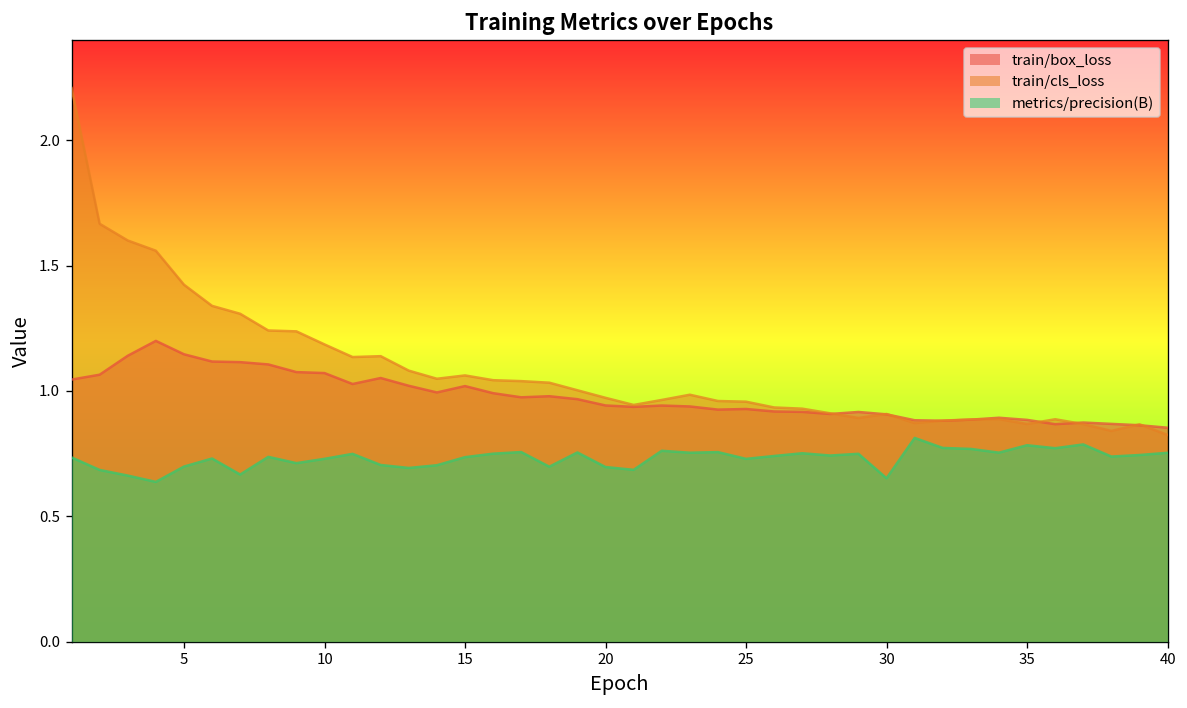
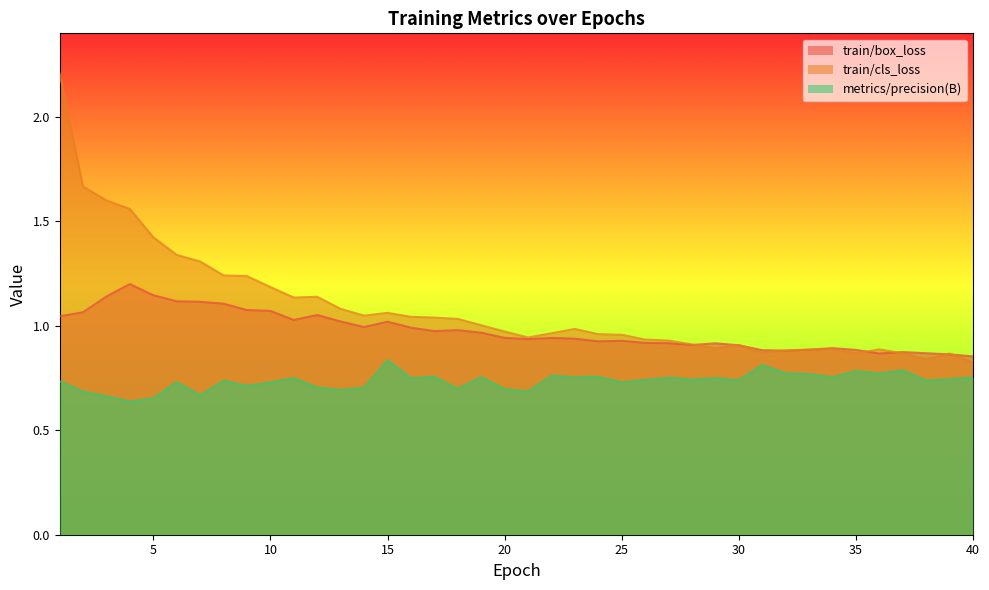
metrics/precision(B), 5: 0.70 -> 0.65
metrics/precision(B), 15: 0.74 -> 0.84
metrics/precision(B), 30: 0.65 -> 0.74
